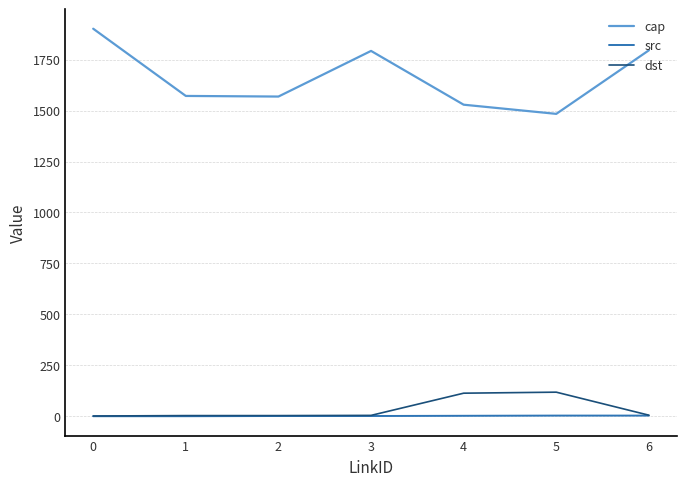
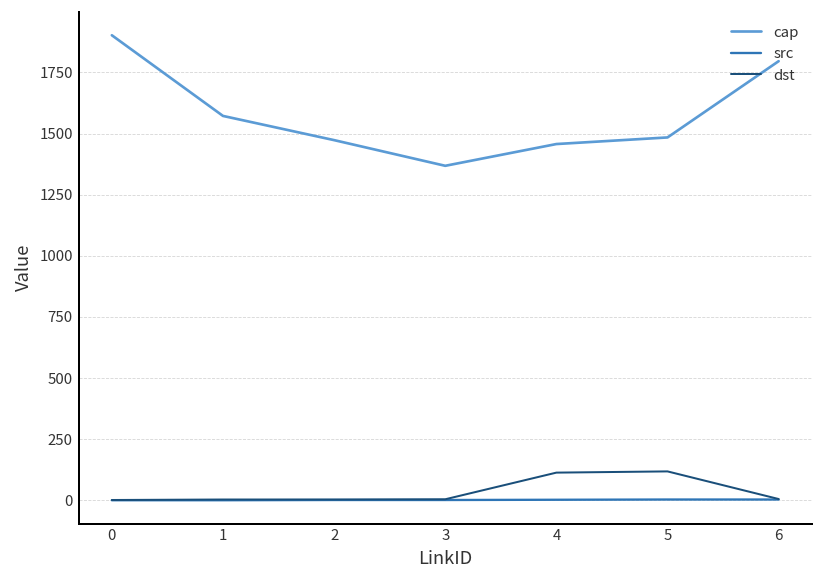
cap, 2: 1570 -> 1470
cap, 3: 1790 -> 1370
cap, 4: 1530 -> 1460
